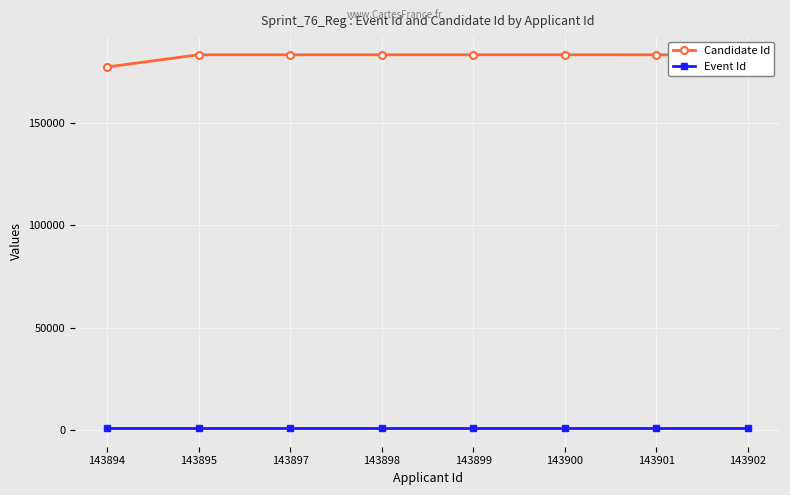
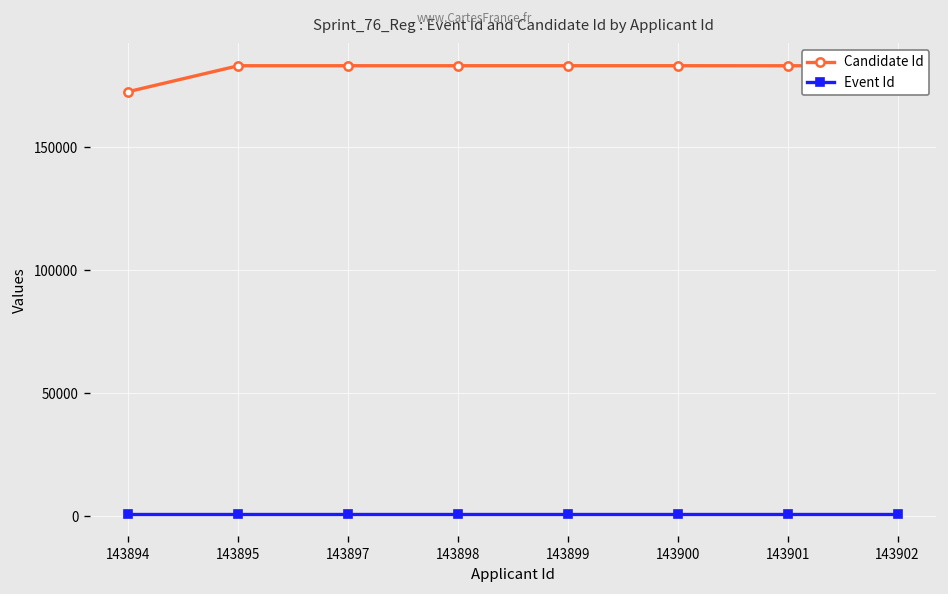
Candidate Id, 143894: 177000 -> 173000
